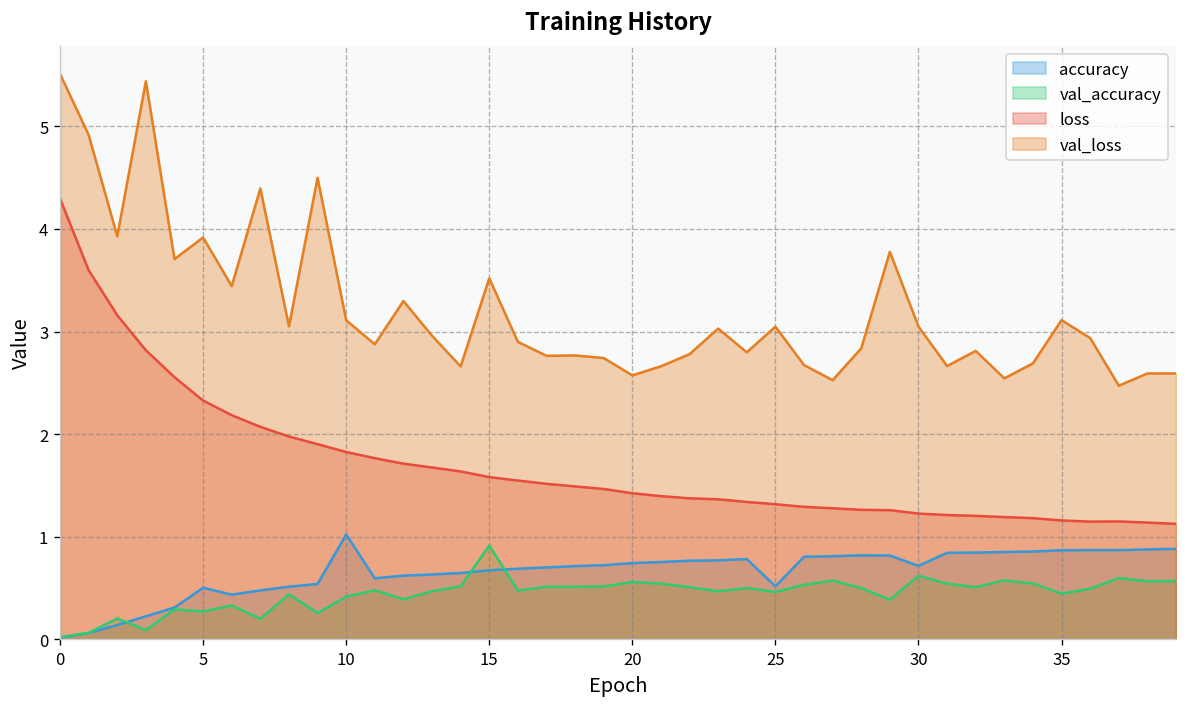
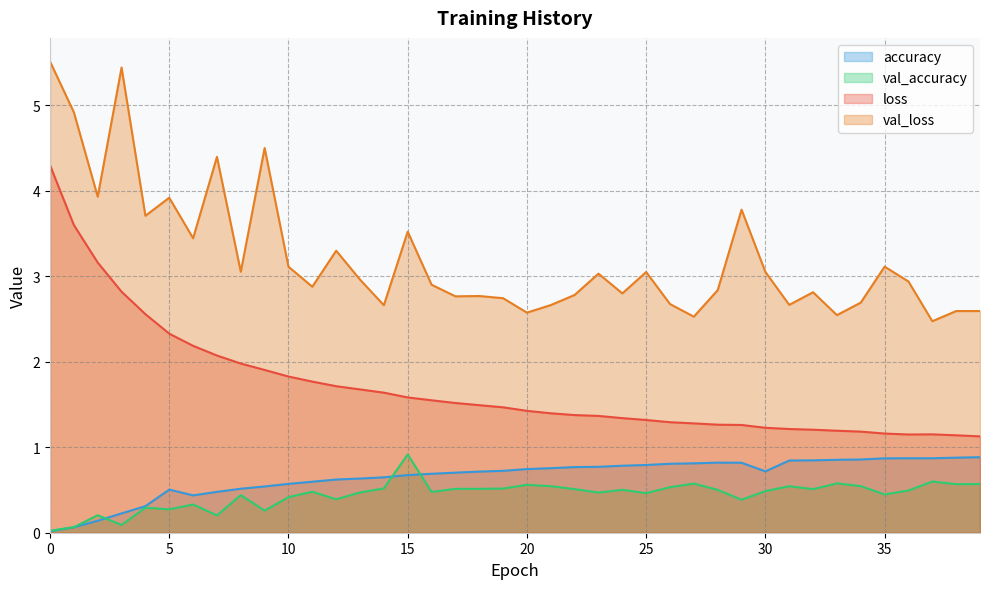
accuracy, 10: 1.0 -> 0.6
accuracy, 25: 0.5 -> 0.8
val_accuracy, 30: 0.6 -> 0.5
